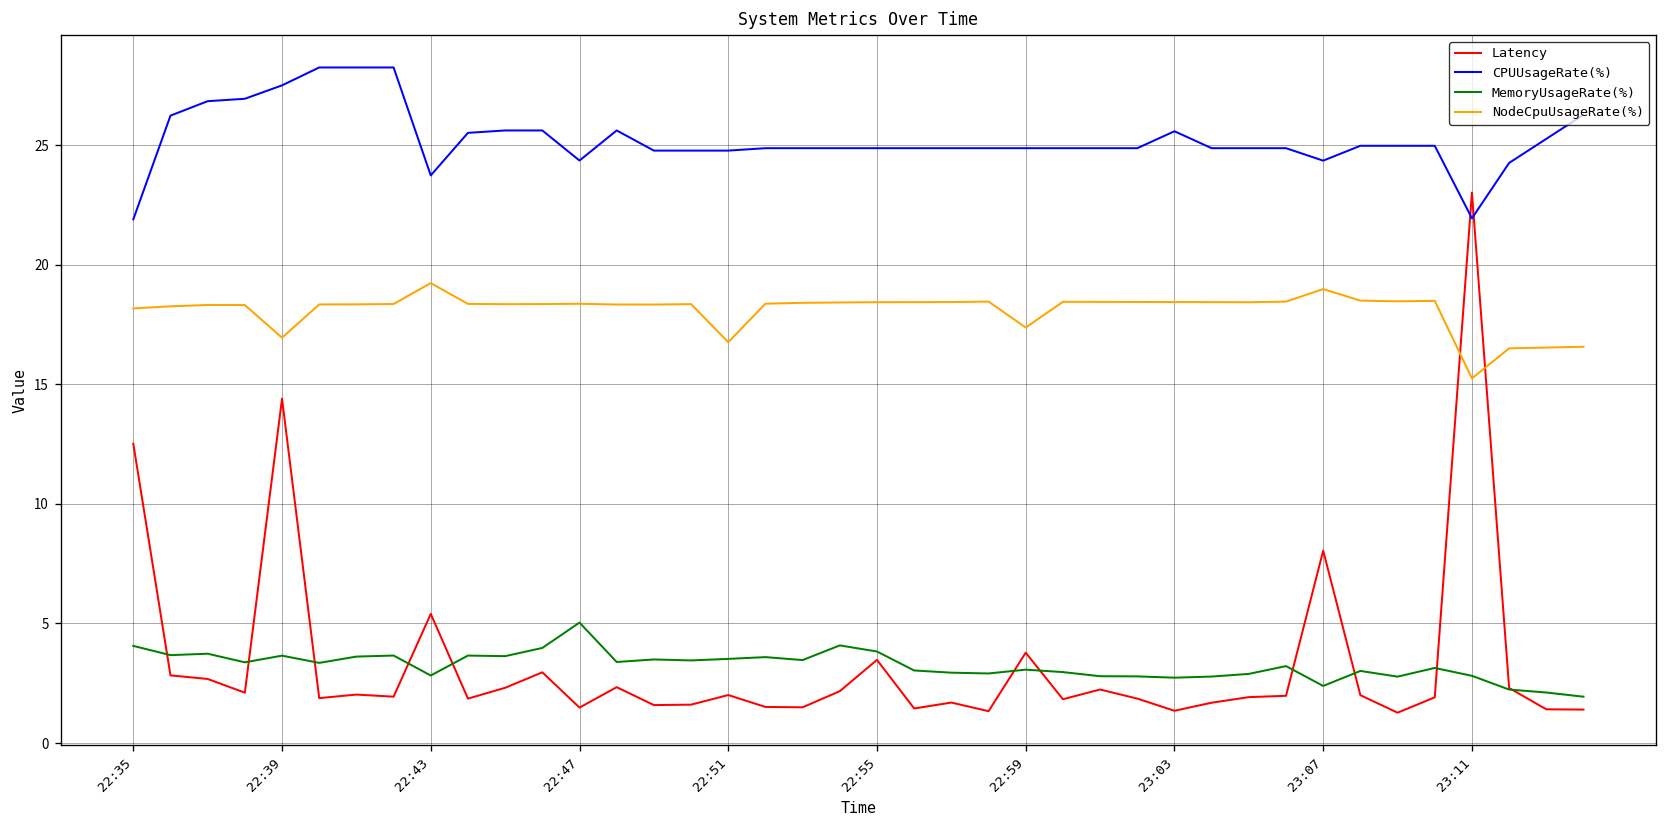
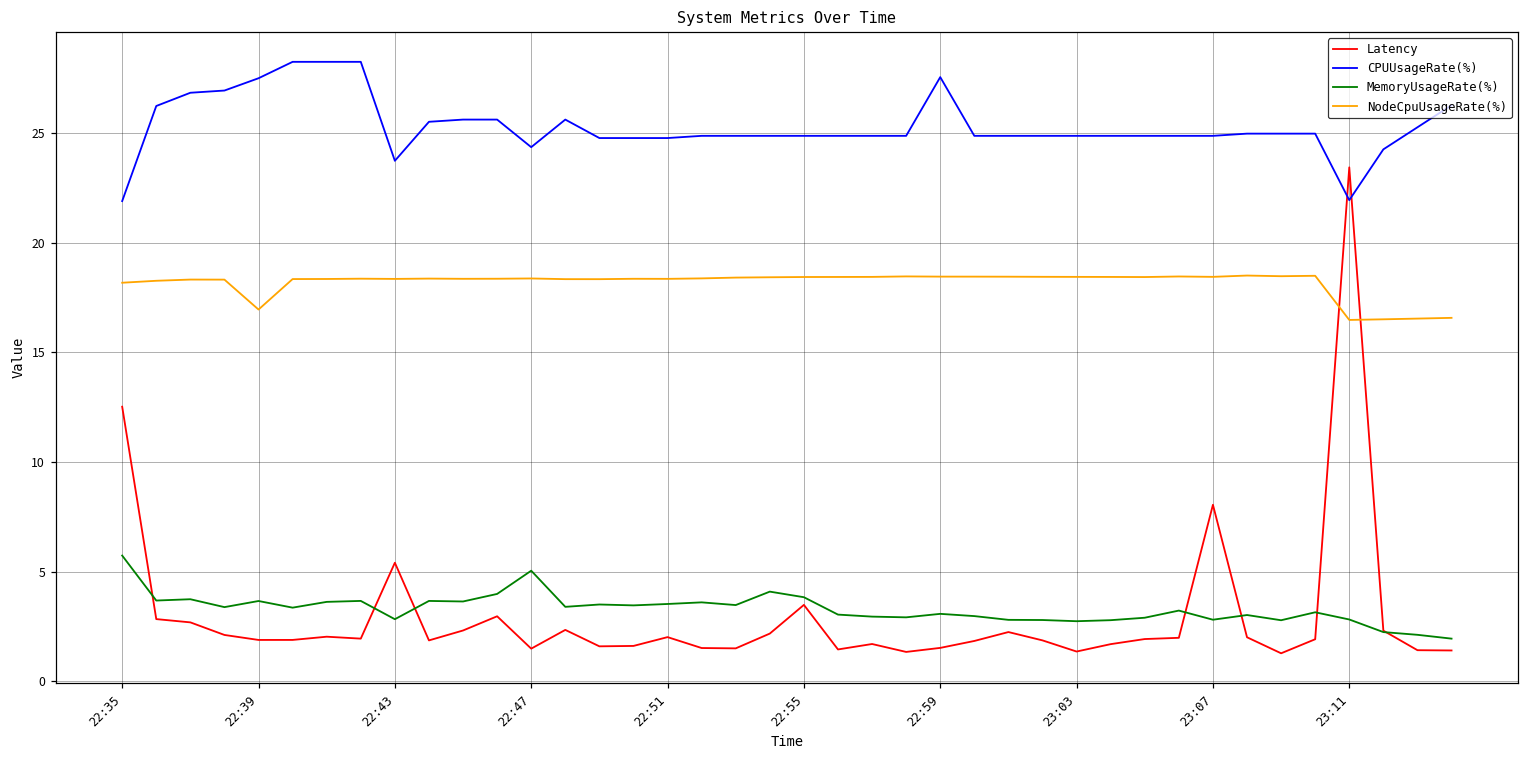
MemoryUsageRate(%), 22:35: 4.1 -> 5.7
Latency, 22:39: 14.4 -> 1.9
NodeCpuUsageRate(%), 22:43: 19.2 -> 18.3
NodeCpuUsageRate(%), 22:51: 16.8 -> 18.3
Latency, 22:59: 3.8 -> 1.5
CPUUsageRate(%), 22:59: 24.9 -> 27.5
NodeCpuUsageRate(%), 22:59: 17.4 -> 18.5
CPUUsageRate(%), 23:03: 25.6 -> 24.9
CPUUsageRate(%), 23:07: 24.4 -> 24.9
MemoryUsageRate(%), 23:07: 2.4 -> 2.8
NodeCpuUsageRate(%), 23:07: 19.0 -> 18.4
Latency, 23:11: 23.0 -> 23.4
NodeCpuUsageRate(%), 23:11: 15.2 -> 16.5
